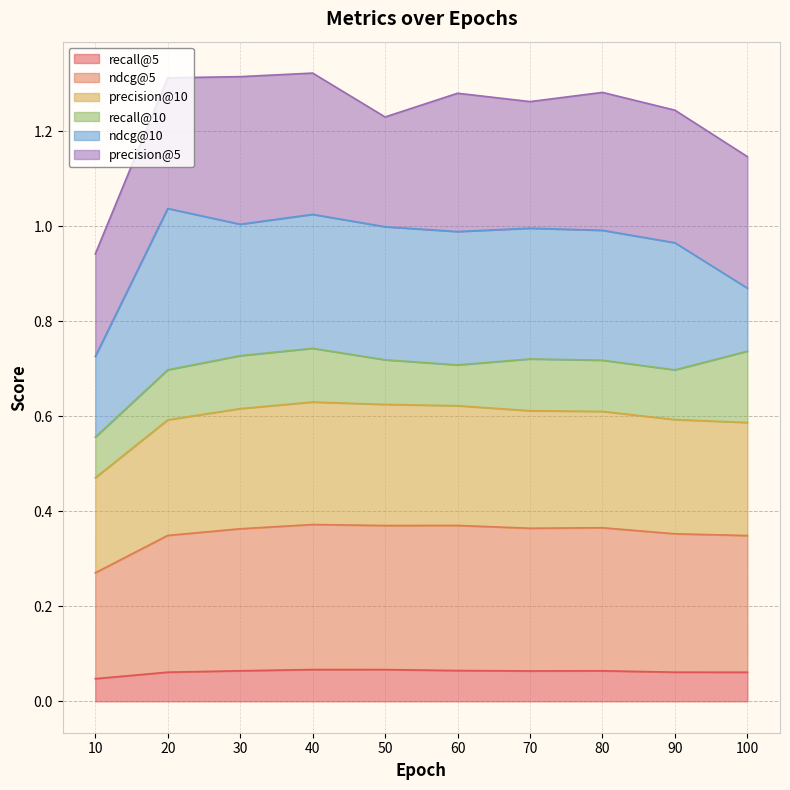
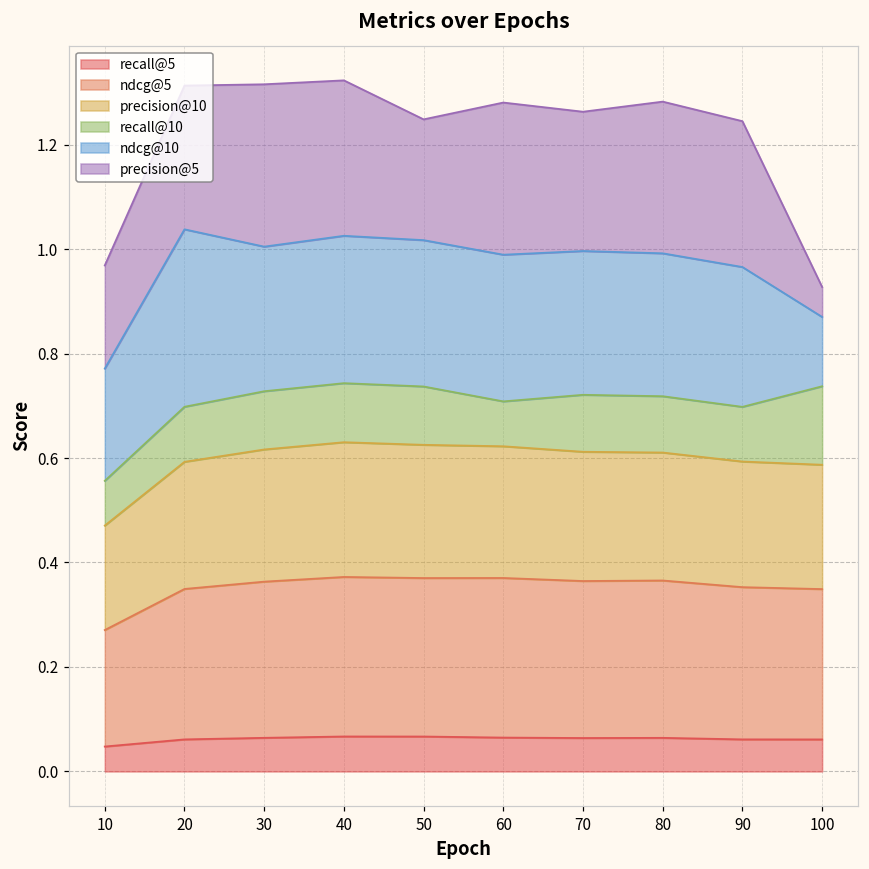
ndcg@10, 10: 0.17 -> 0.21
precision@5, 10: 0.22 -> 0.20
recall@10, 50: 0.09 -> 0.11
precision@5, 100: 0.28 -> 0.06
